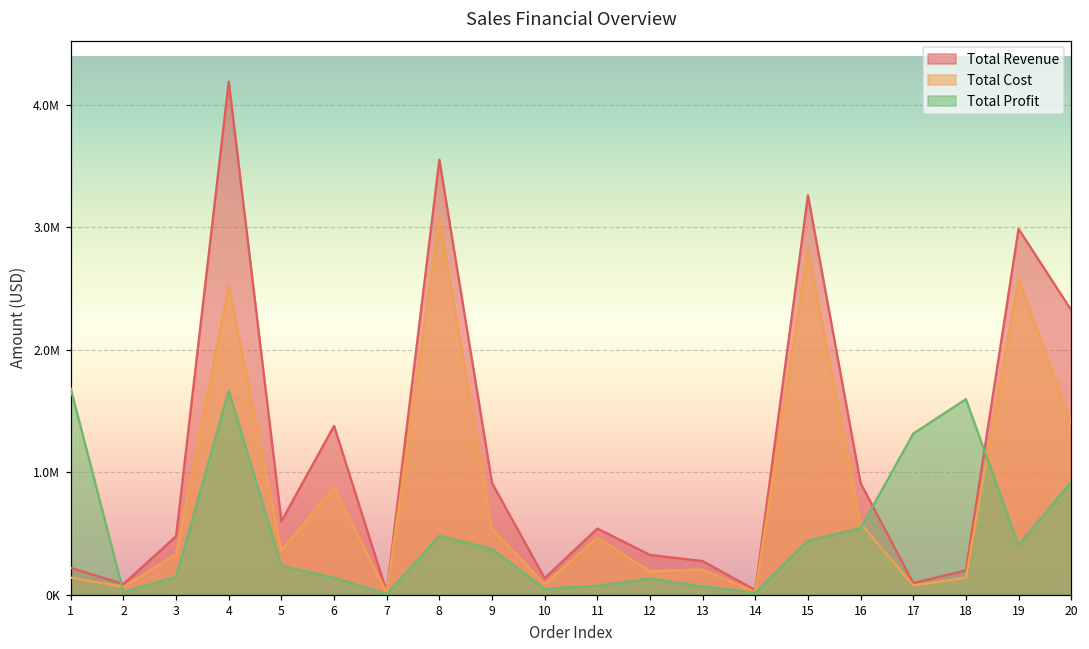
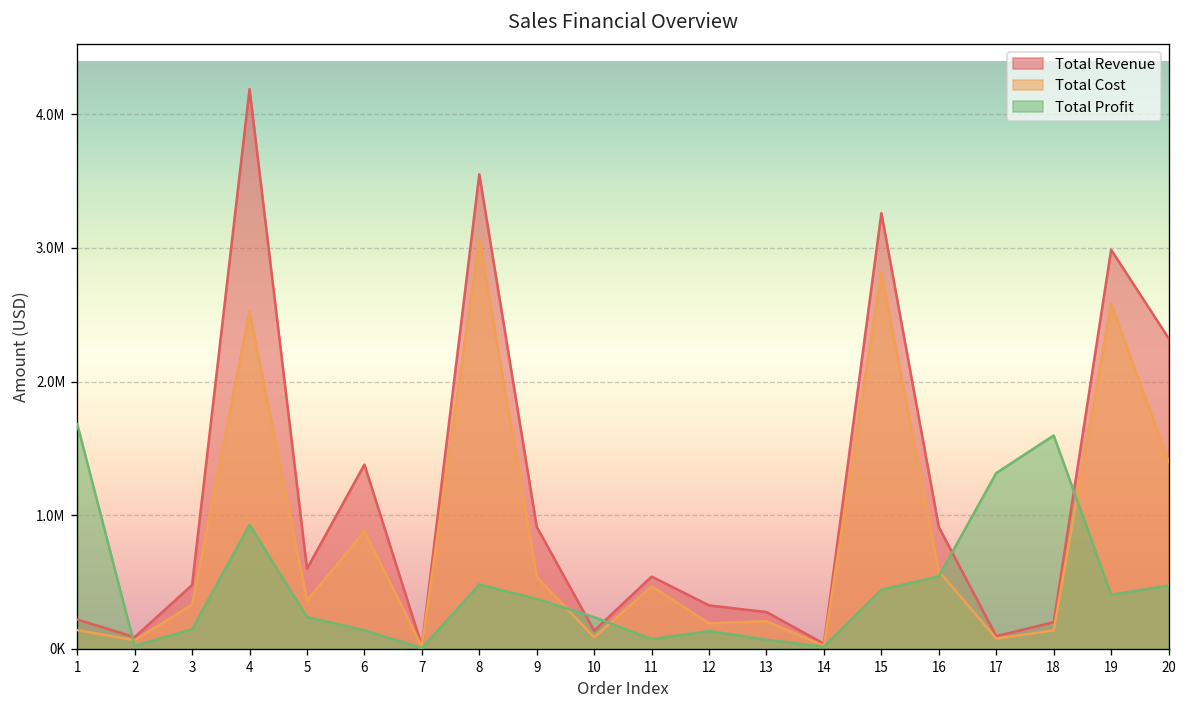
Total Profit, 4: 1670000 -> 930000
Total Profit, 10: 50000 -> 240000
Total Profit, 20: 920000 -> 470000
